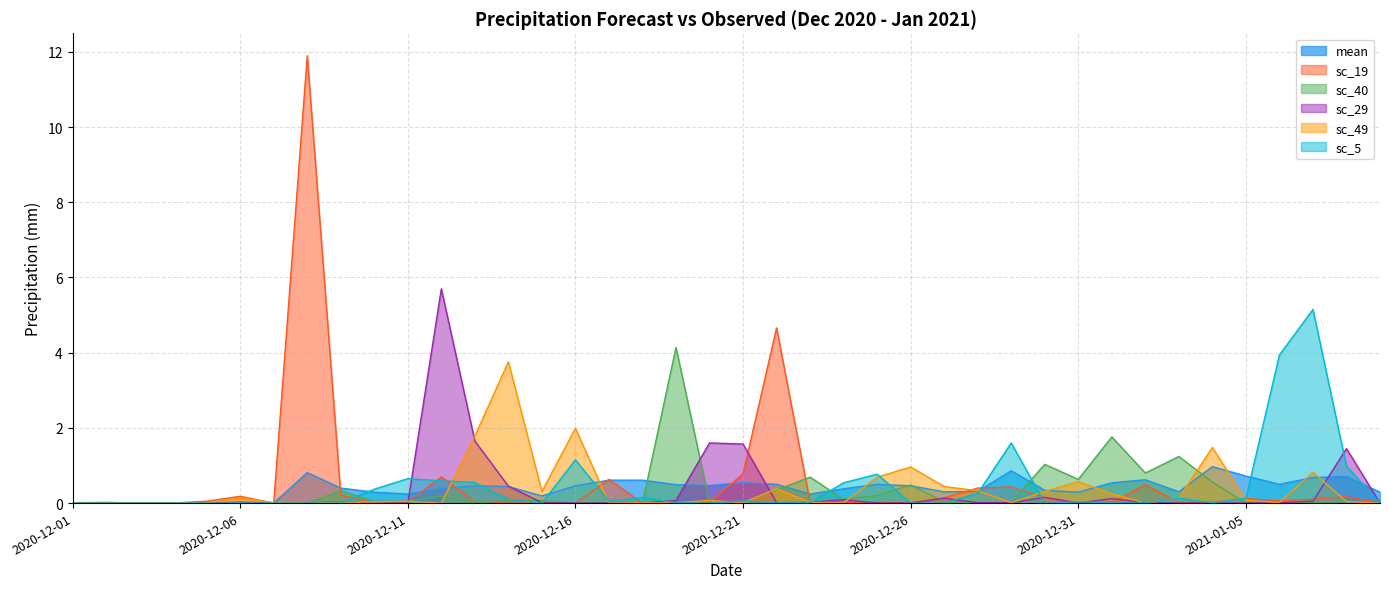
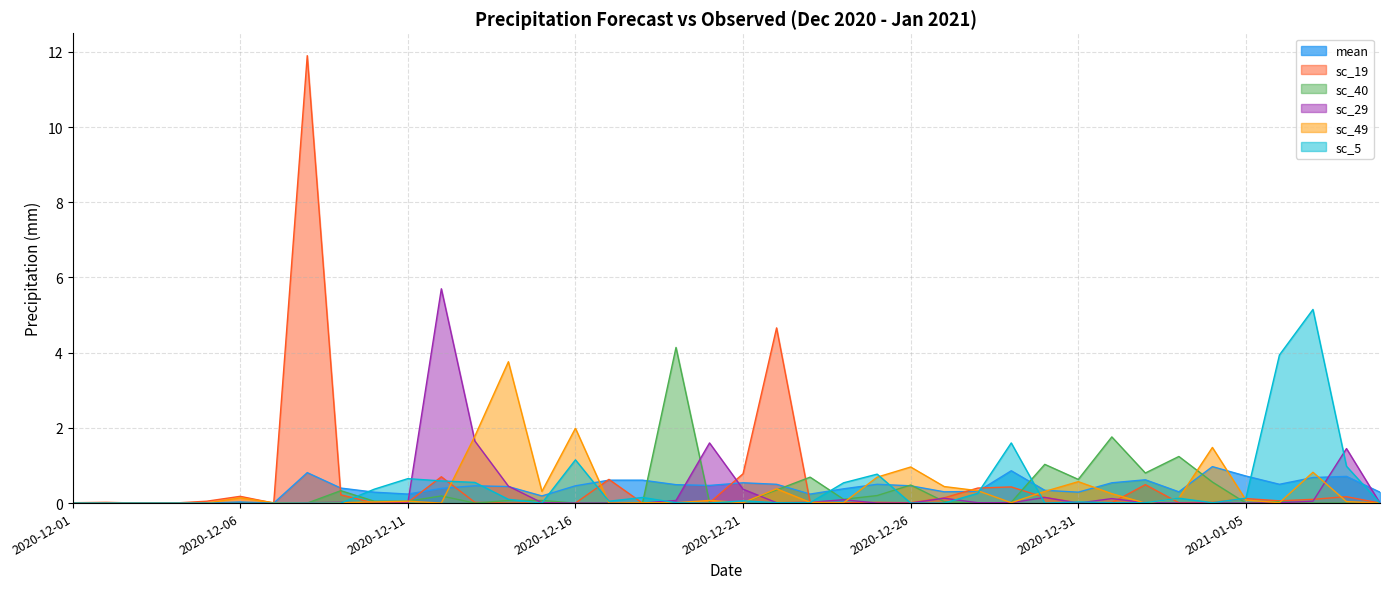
sc_29, 2020-12-21: 1.6 -> 0.4
